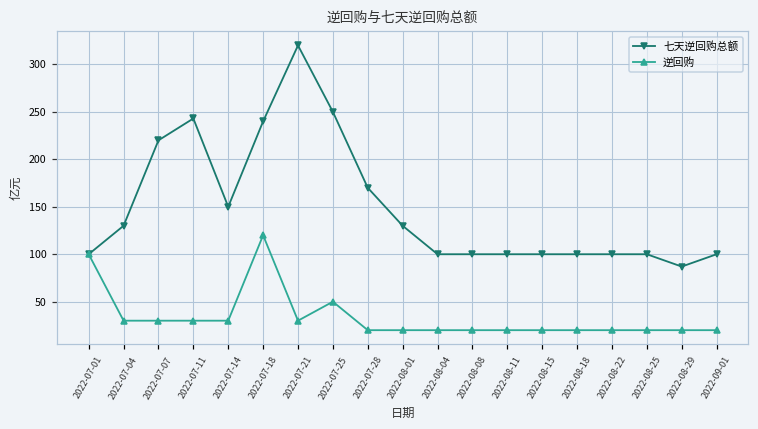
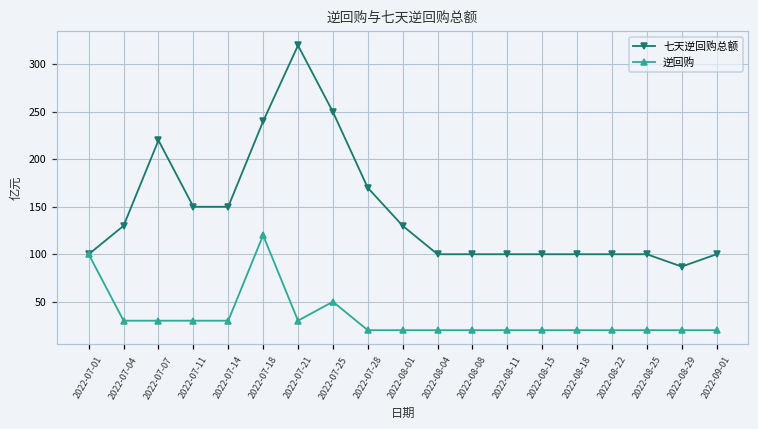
七天逆回购总额, 2022-07-11: 240 -> 150
